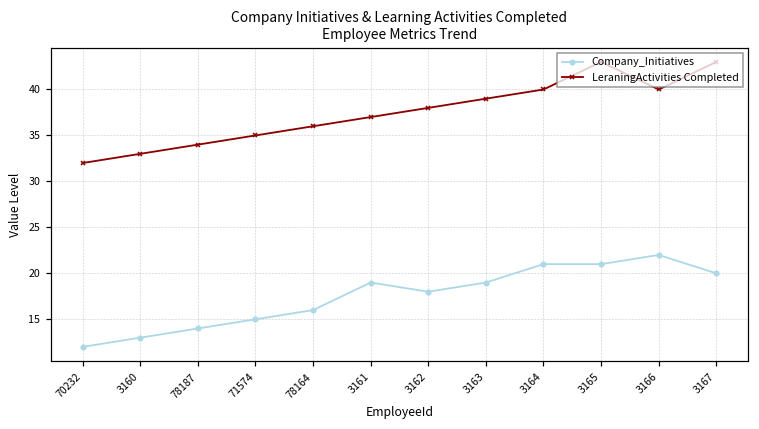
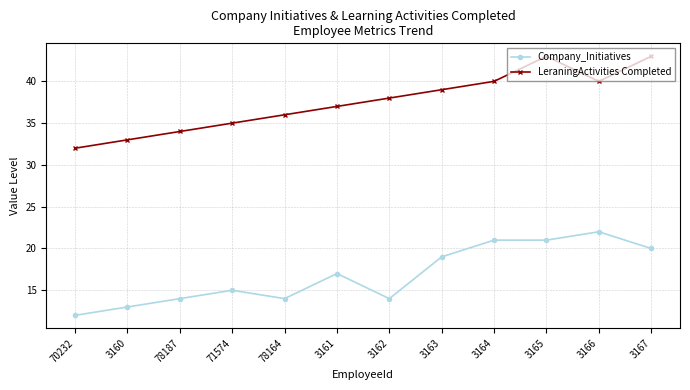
Company_Initiatives, 78164: 16 -> 14
Company_Initiatives, 3161: 19 -> 17
Company_Initiatives, 3162: 18 -> 14
